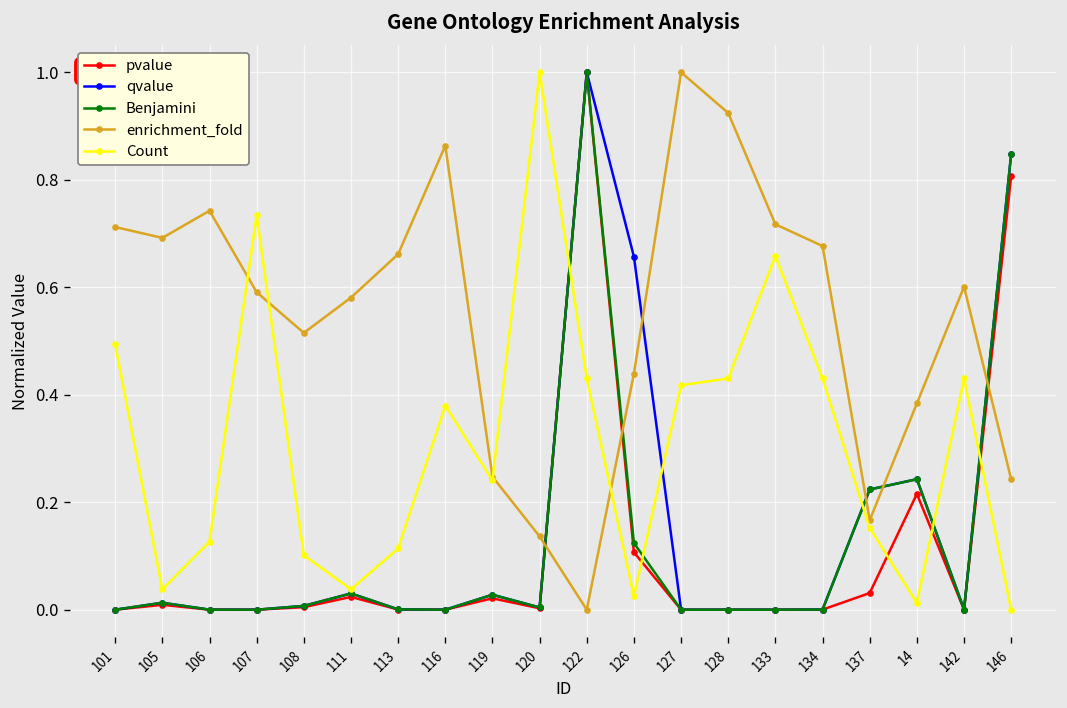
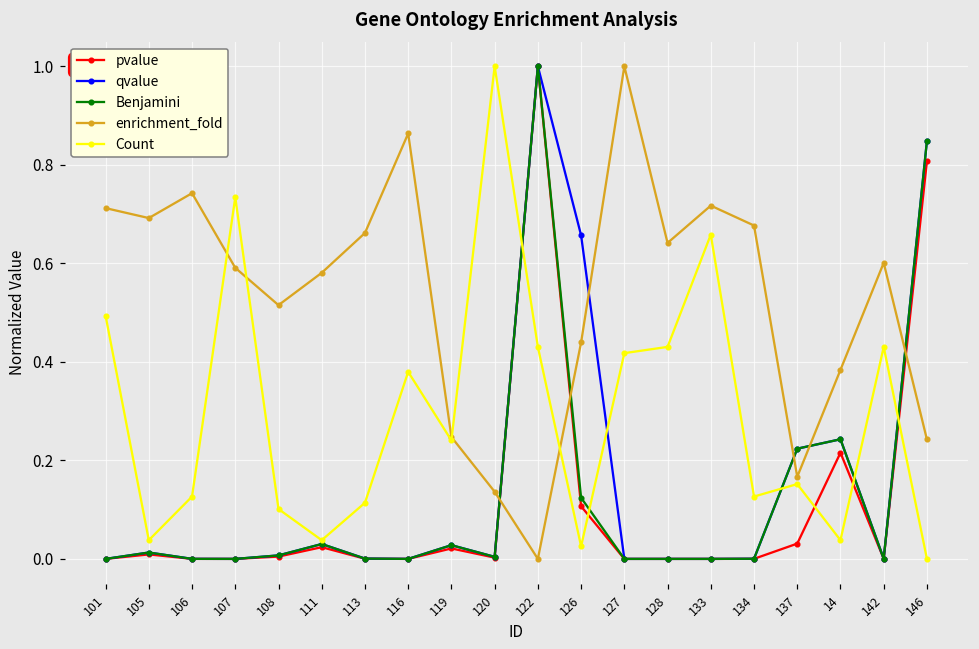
enrichment_fold, 128: 0.92 -> 0.64
Count, 134: 0.43 -> 0.13
Count, 14: 0.01 -> 0.04
